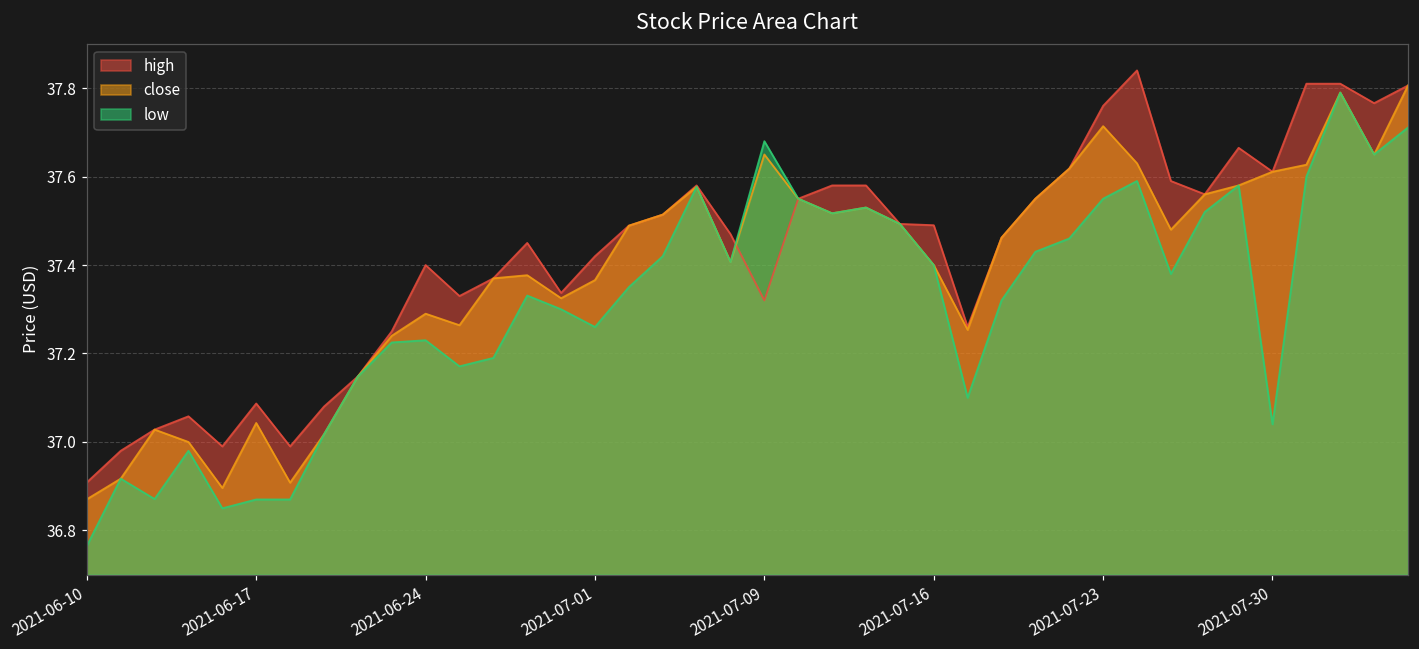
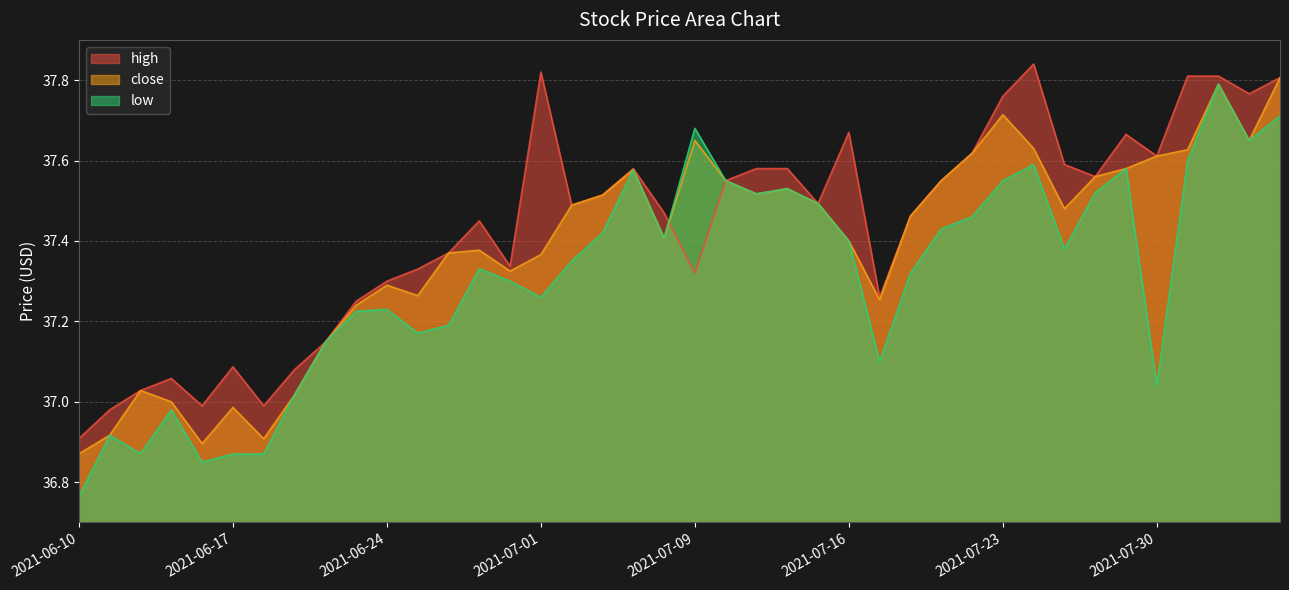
close, 2021-06-17: 37.04 -> 36.99
high, 2021-06-24: 37.4 -> 37.3
high, 2021-07-01: 37.42 -> 37.82
high, 2021-07-16: 37.49 -> 37.67
